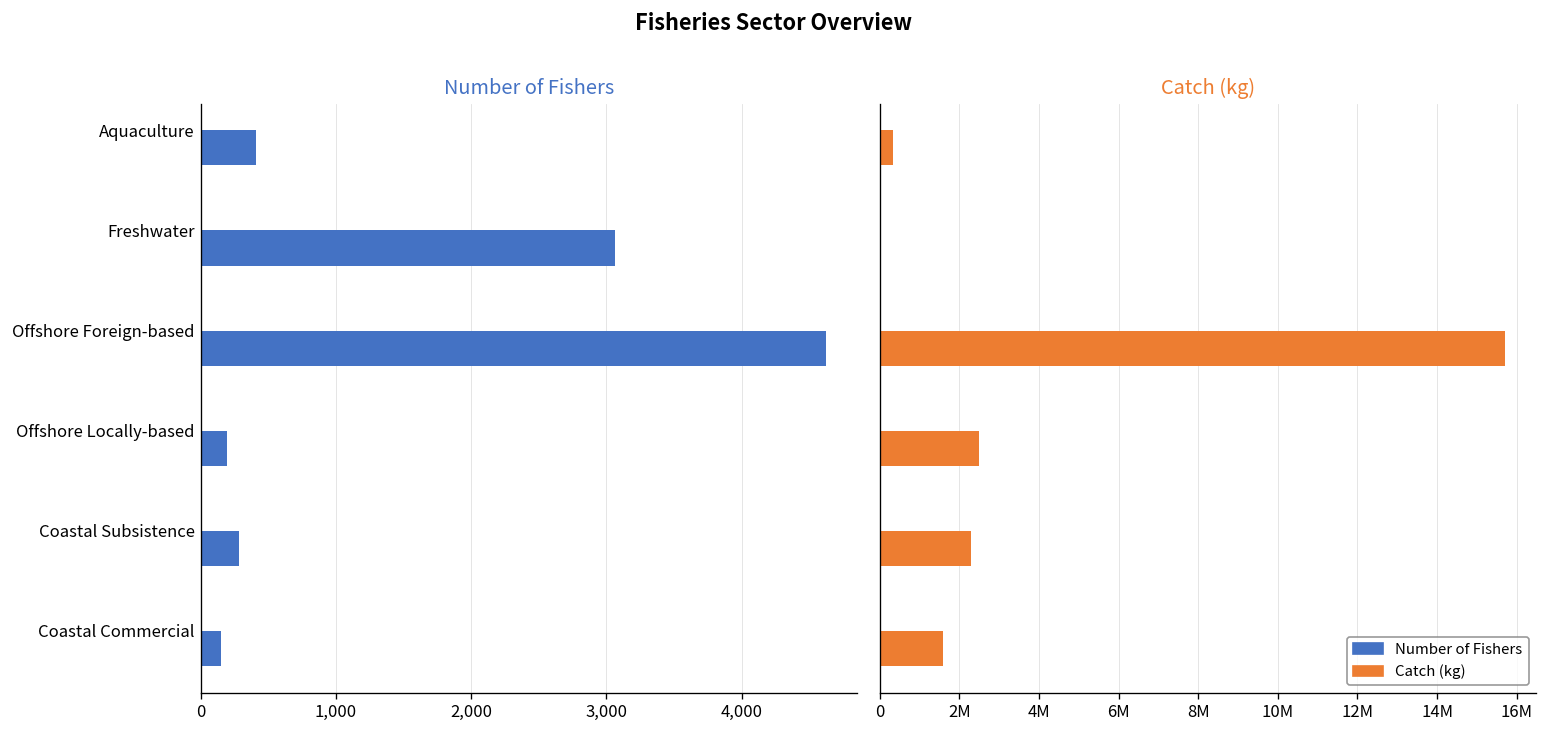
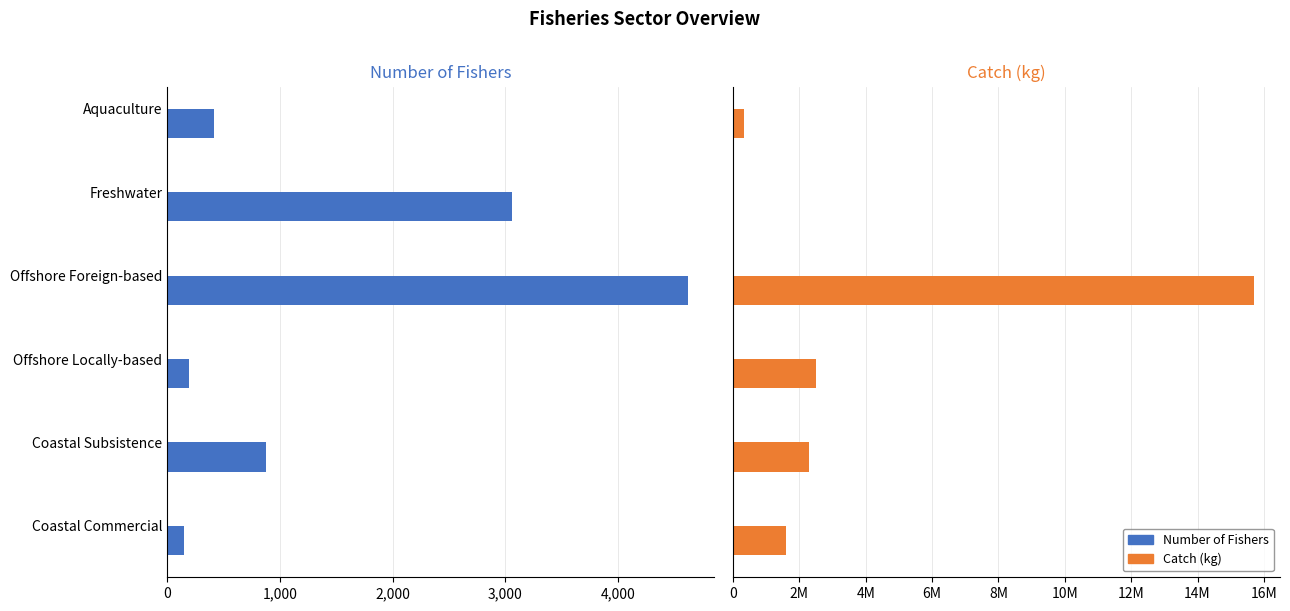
Number of Fishers, Coastal Subsistence: 280 -> 880
